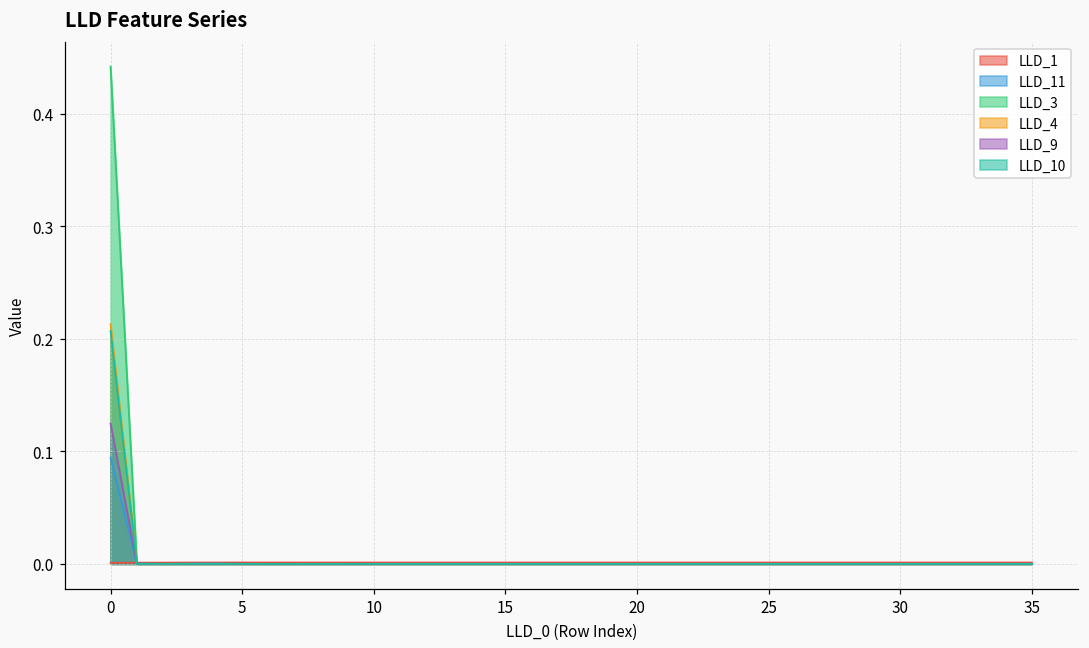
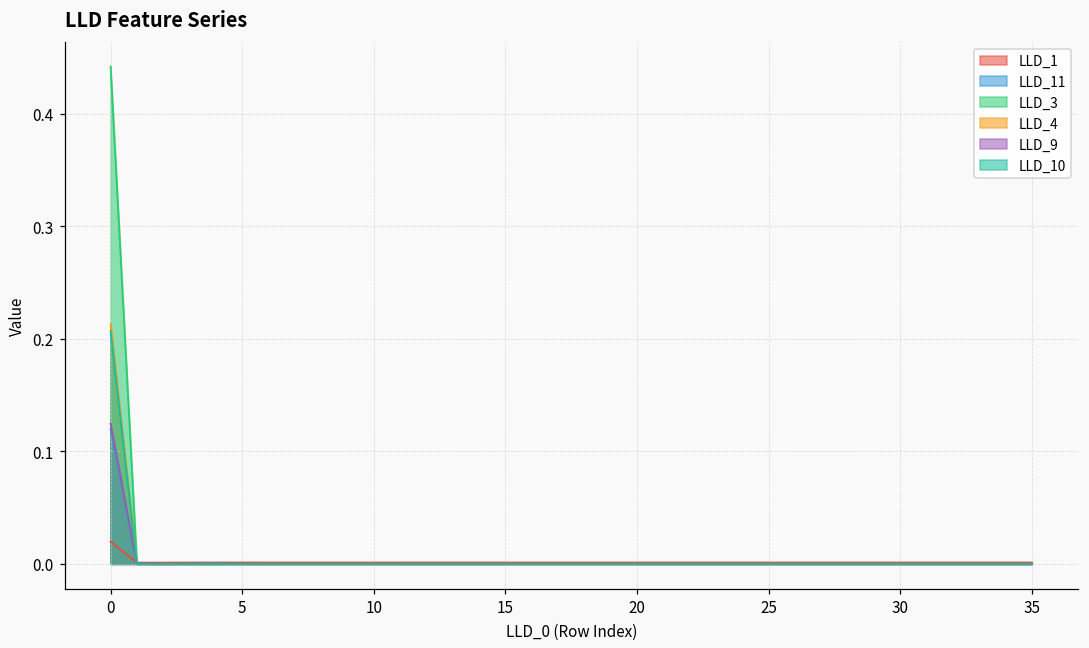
LLD_1, 0: 0.001 -> 0.020
LLD_11, 0: 0.094 -> 0.120
